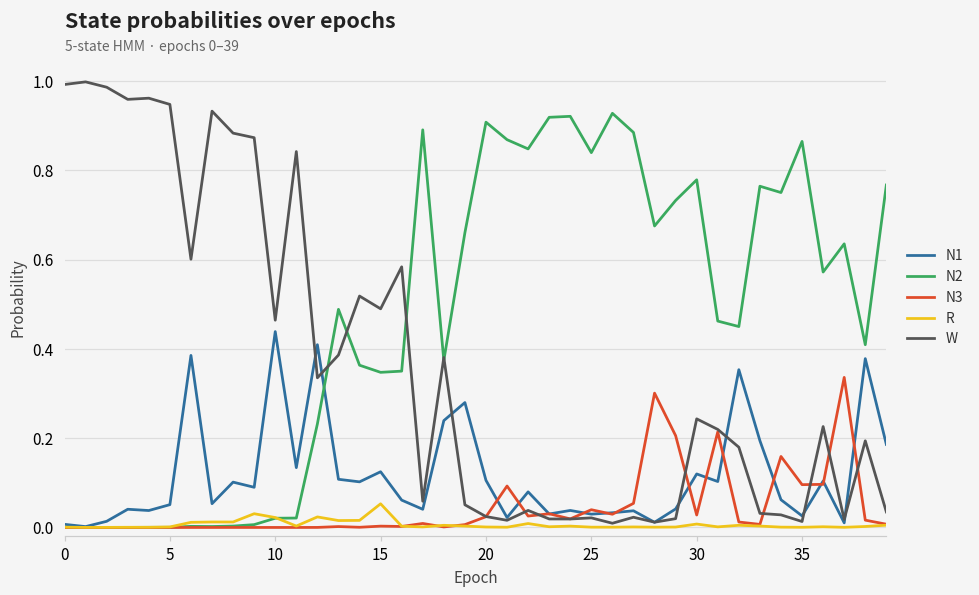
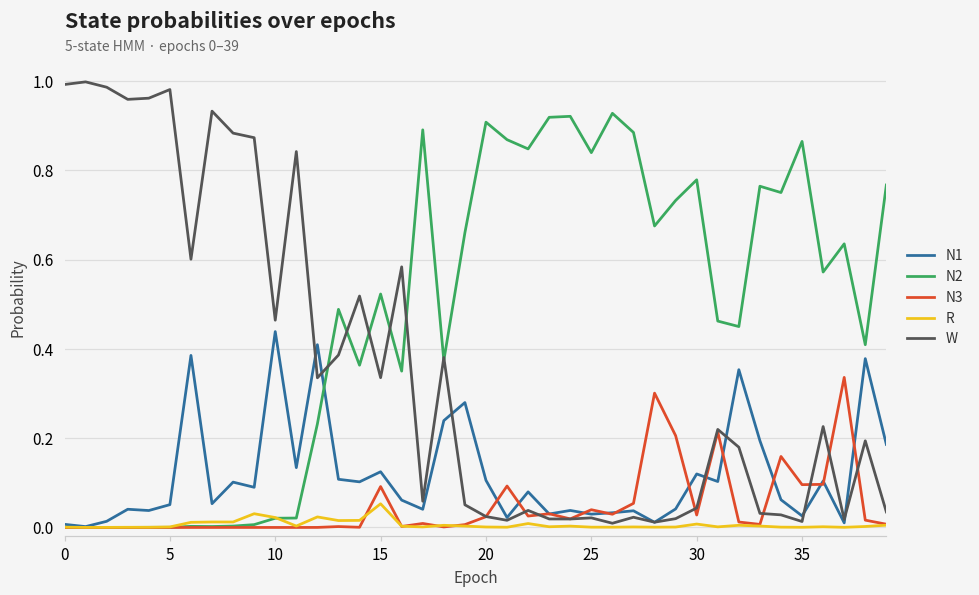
W, 5: 0.95 -> 0.98
N2, 15: 0.35 -> 0.52
N3, 15: 0.00 -> 0.09
W, 15: 0.49 -> 0.34
W, 30: 0.24 -> 0.04
